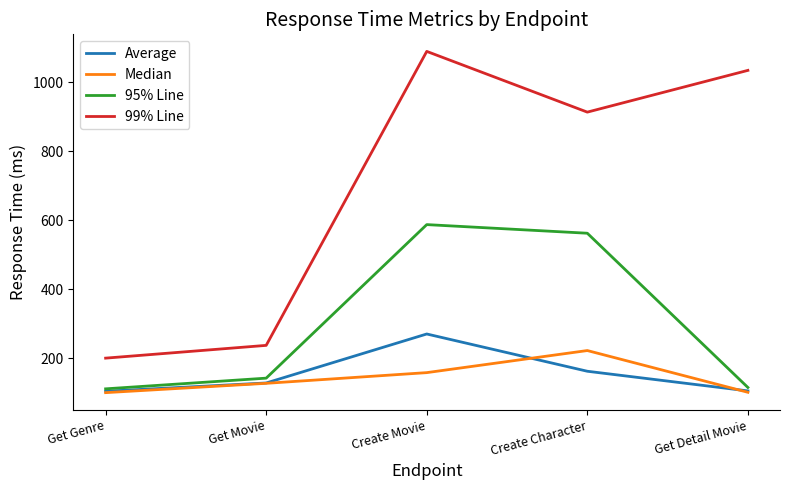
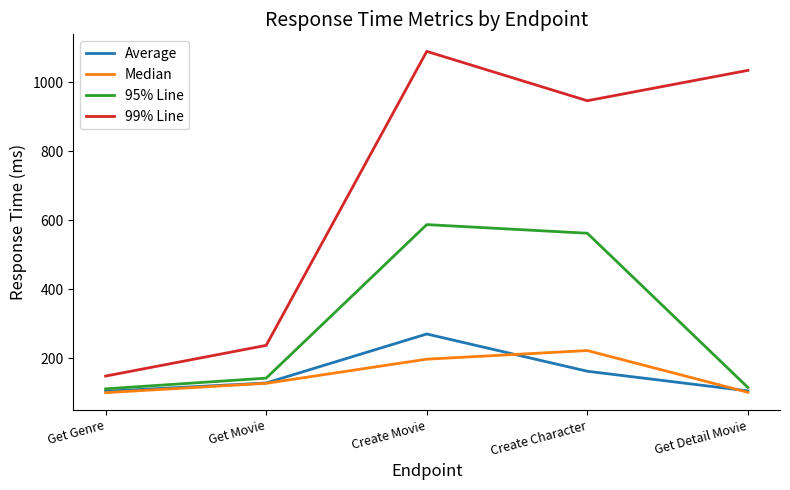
99% Line, Get Genre: 200 -> 150
Median, Create Movie: 160 -> 200
99% Line, Create Character: 910 -> 950
